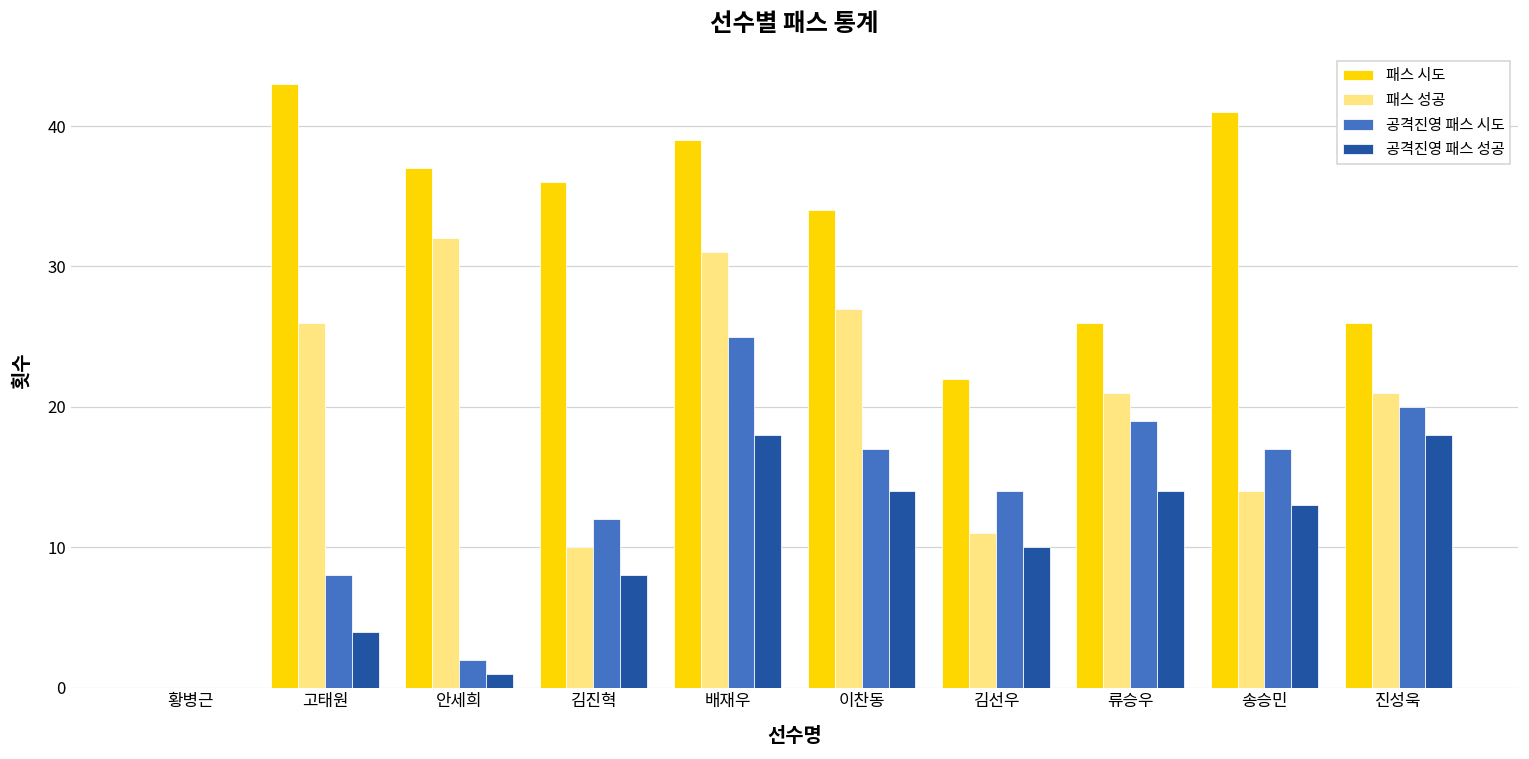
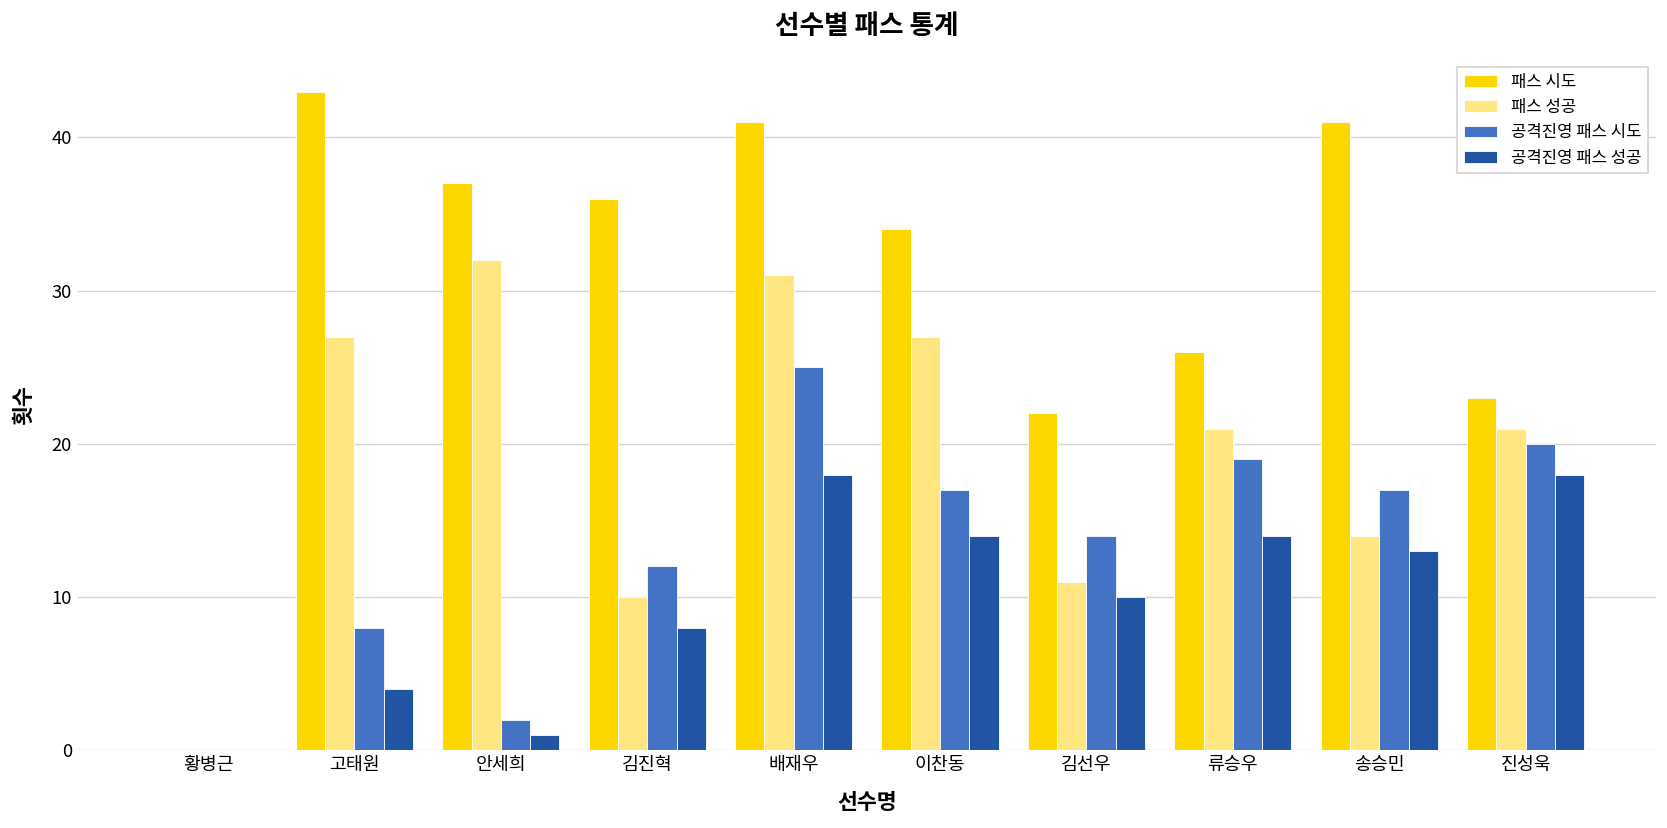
패스 성공, 고태원: 26 -> 27
패스 시도, 배재우: 39 -> 41
패스 시도, 진성욱: 26 -> 23
